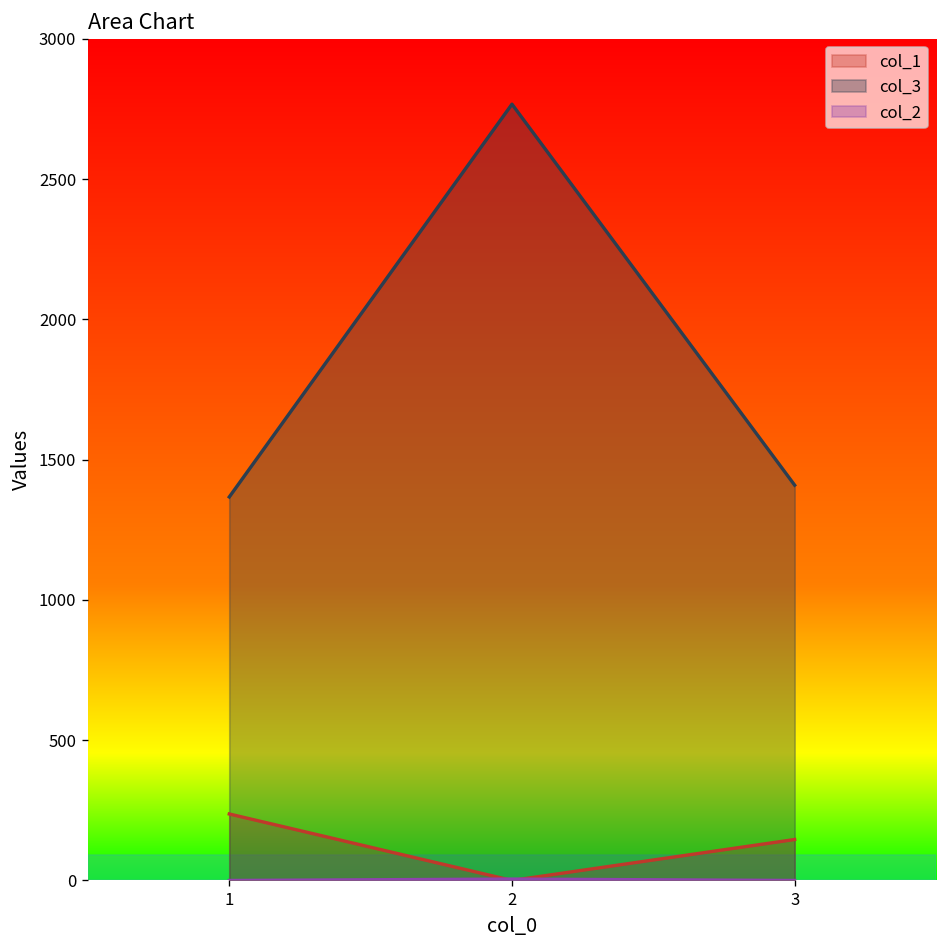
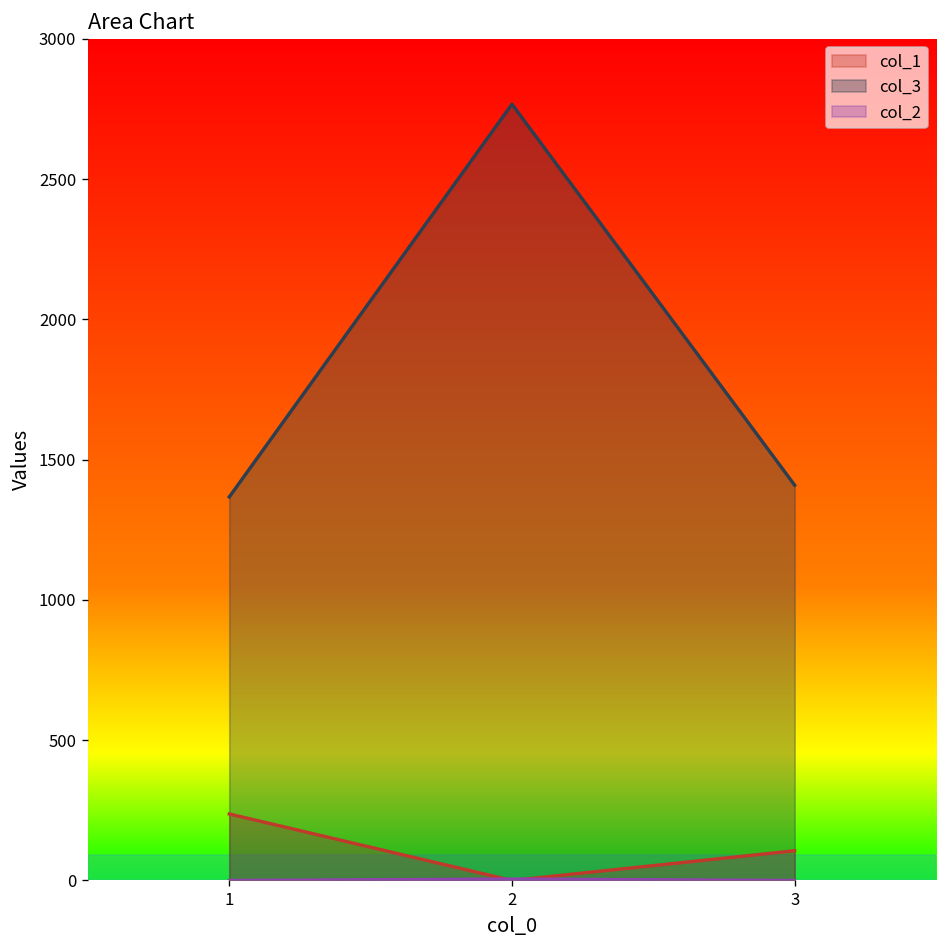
col_1, 3: 150 -> 110
